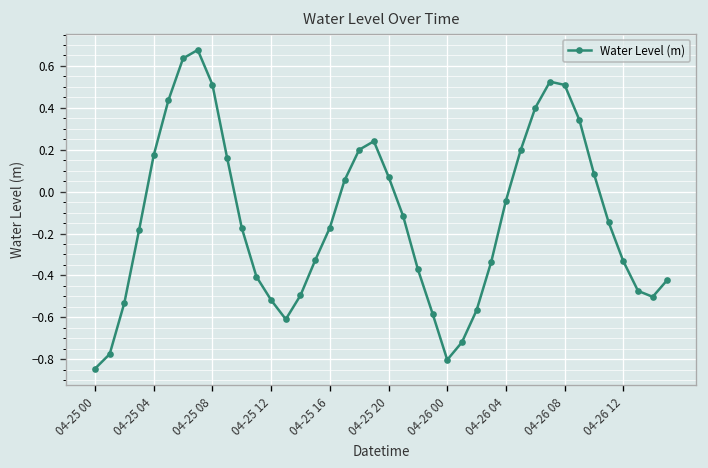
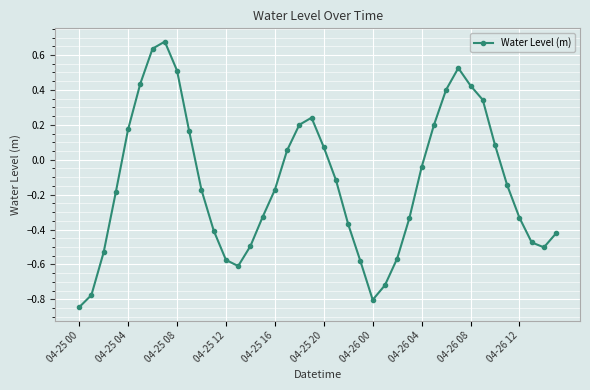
04-25 12: -0.52 -> -0.57
04-26 08: 0.51 -> 0.42
